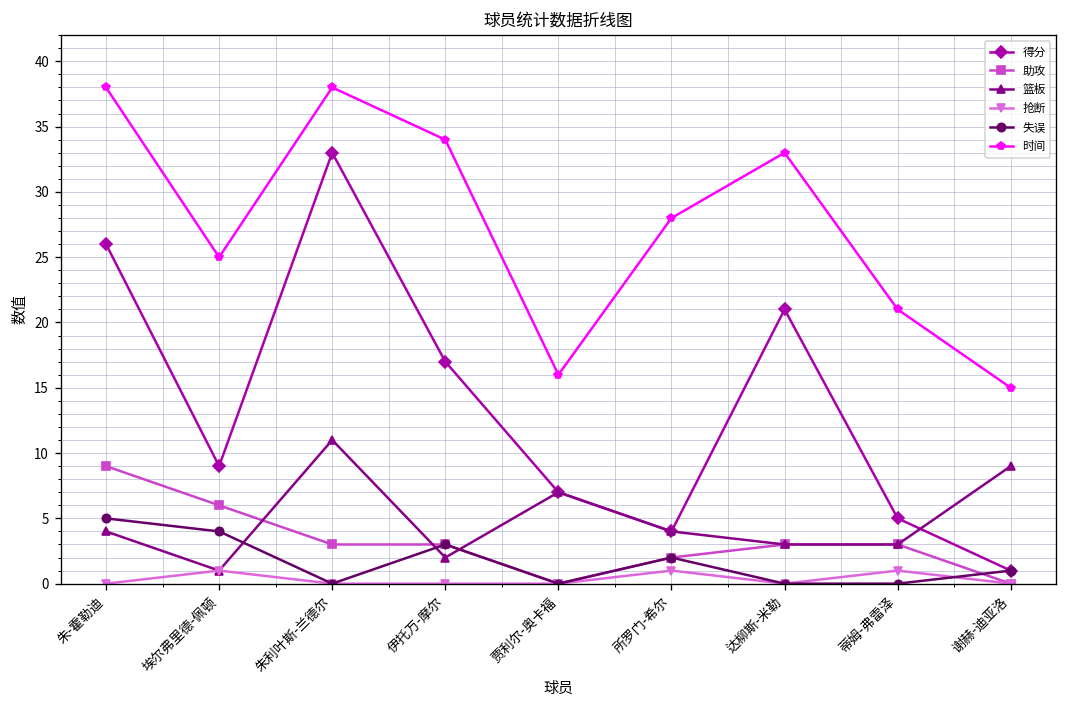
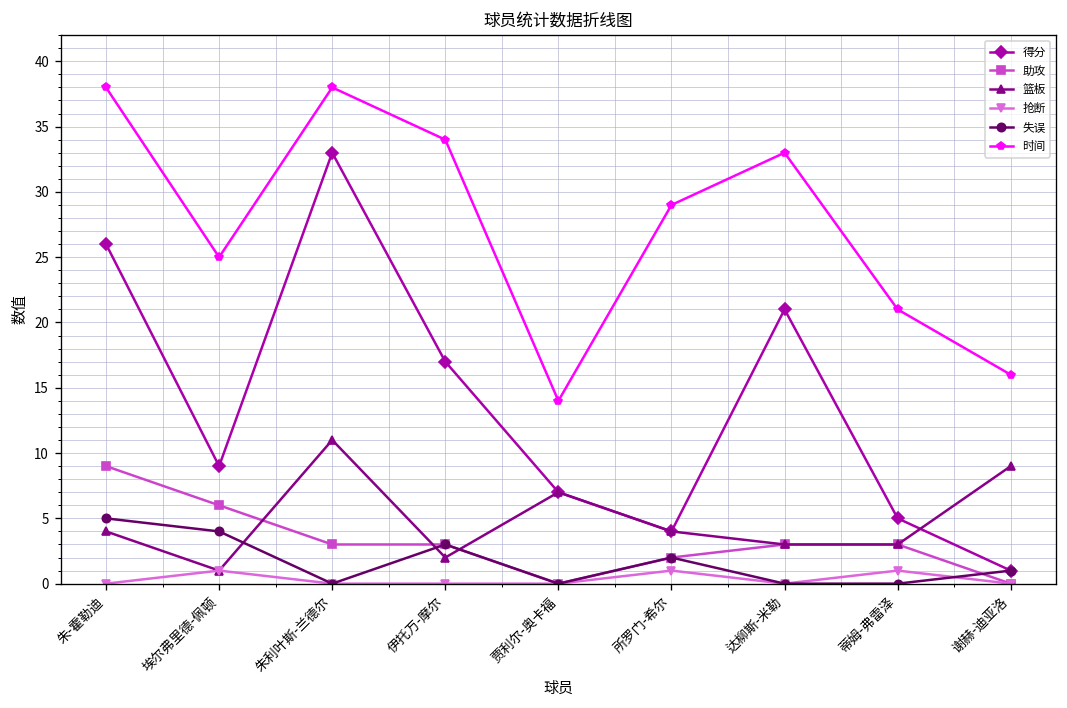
时间, 贾利尔-奥卡福: 16 -> 14
时间, 所罗门-希尔: 28 -> 29
时间, 谢赫-迪亚洛: 15 -> 16
